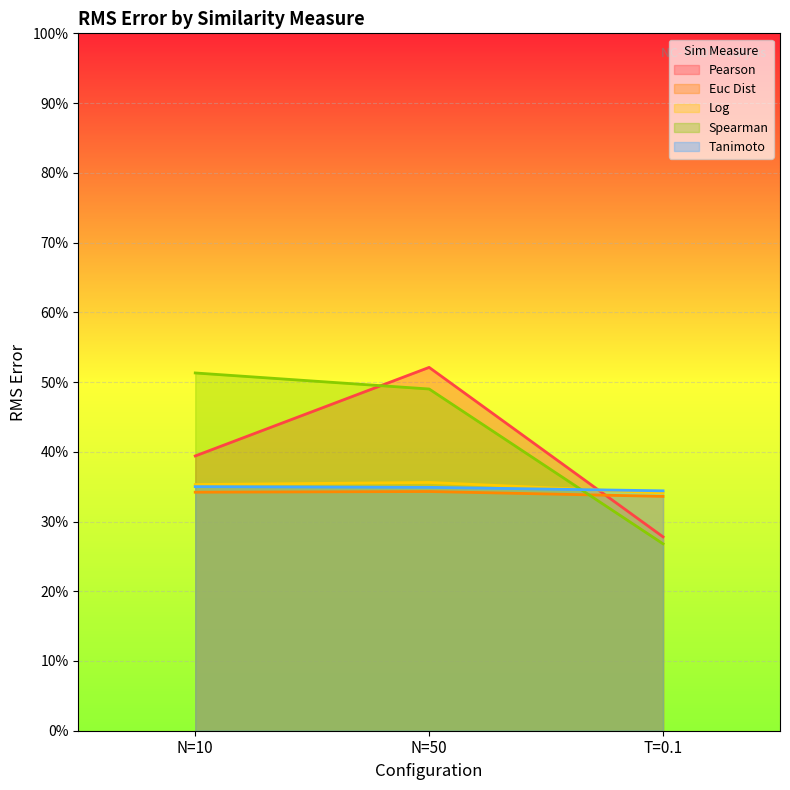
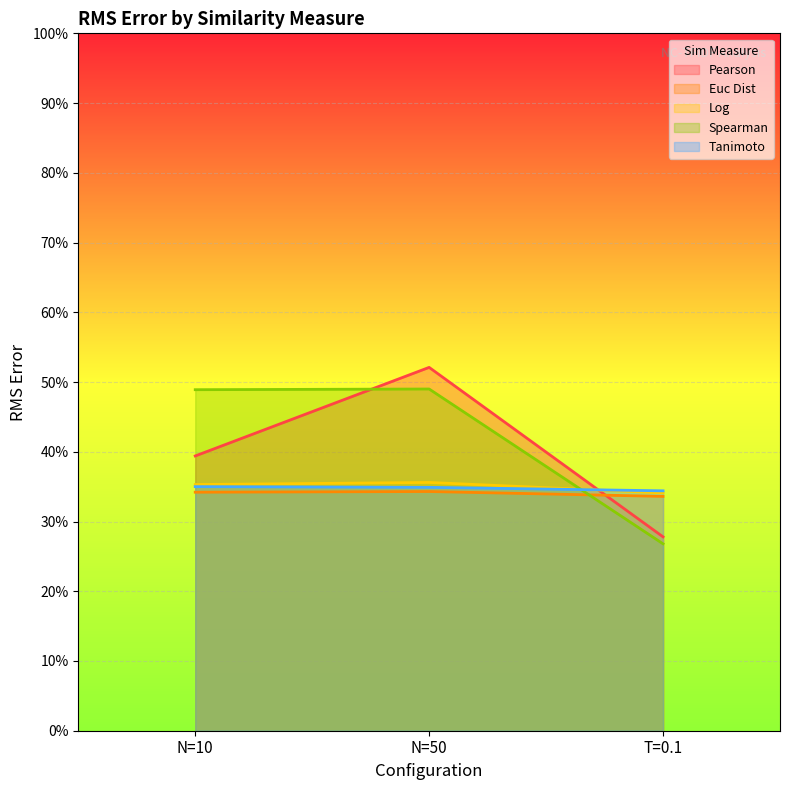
Spearman, N=10: 51% -> 49%
